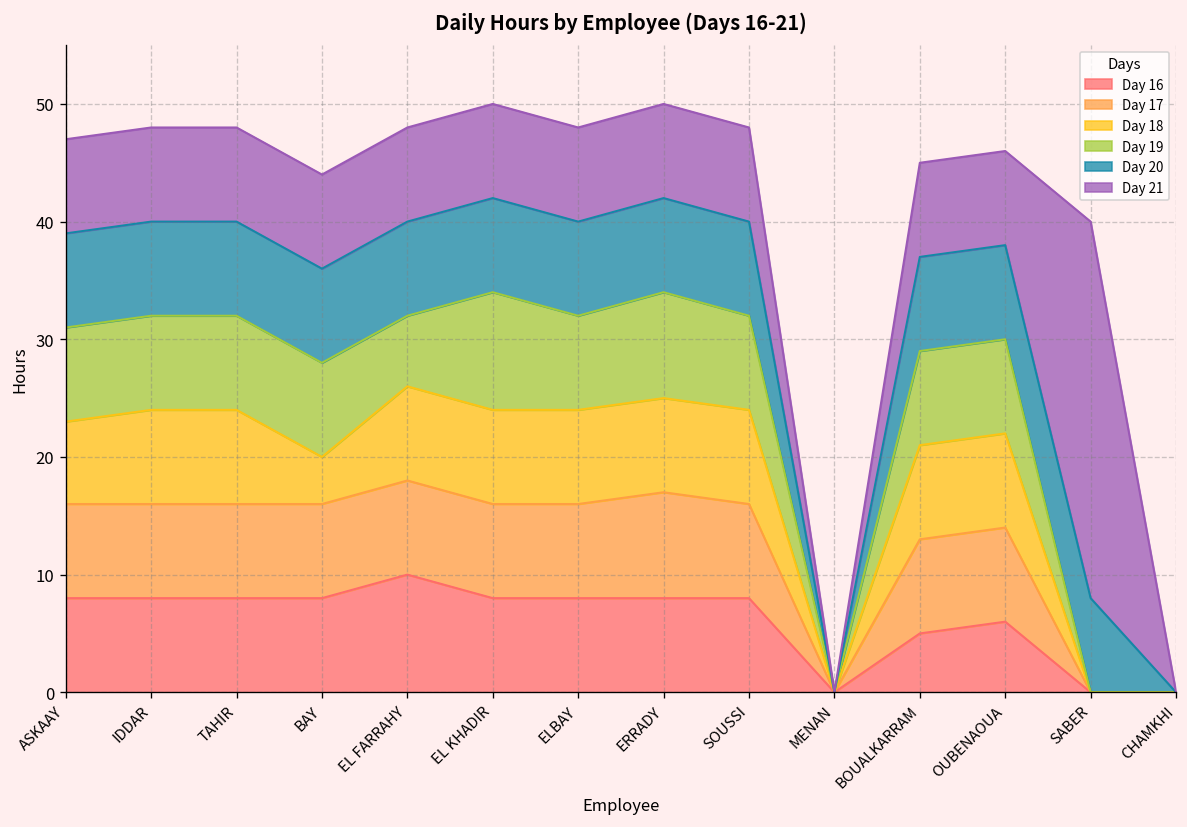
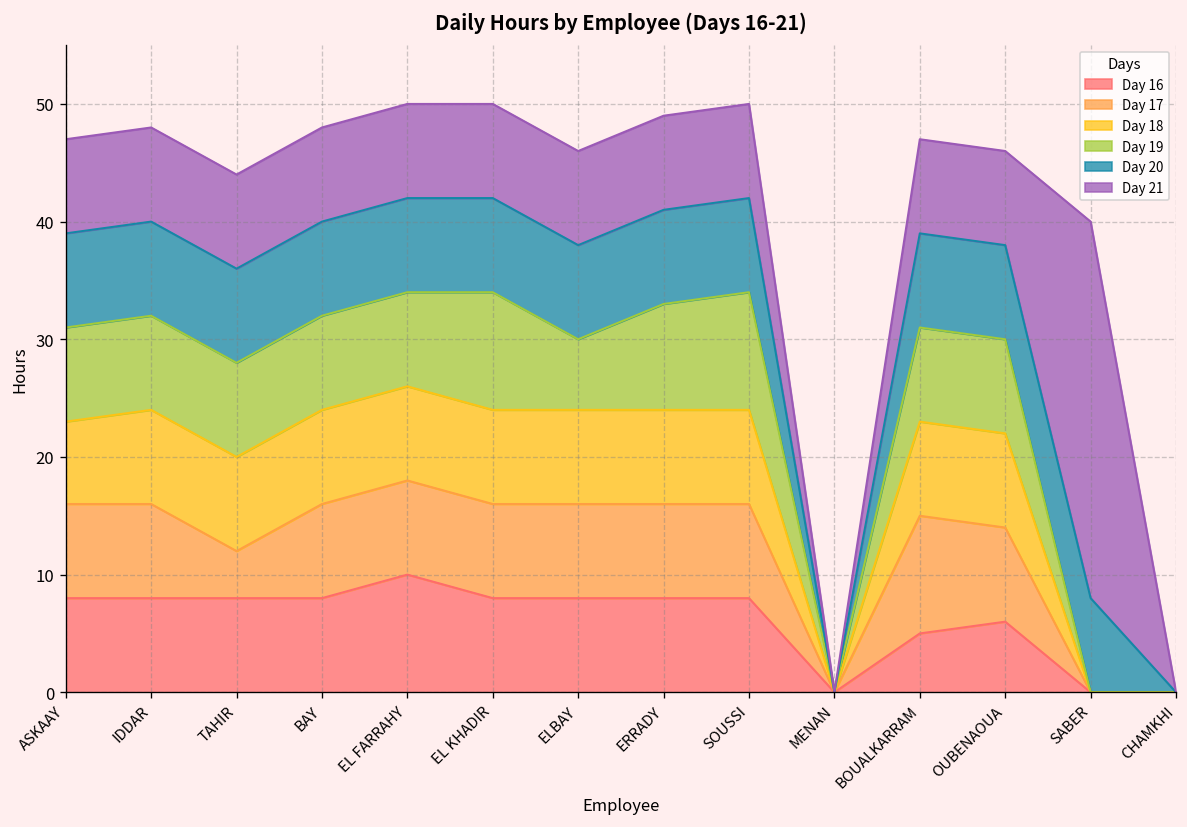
Day 17, TAHIR: 8 -> 4
Day 18, BAY: 4 -> 8
Day 19, EL FARRAHY: 6 -> 8
Day 19, ELBAY: 8 -> 6
Day 17, ERRADY: 9 -> 8
Day 19, SOUSSI: 8 -> 10
Day 17, BOUALKARRAM: 8 -> 10
